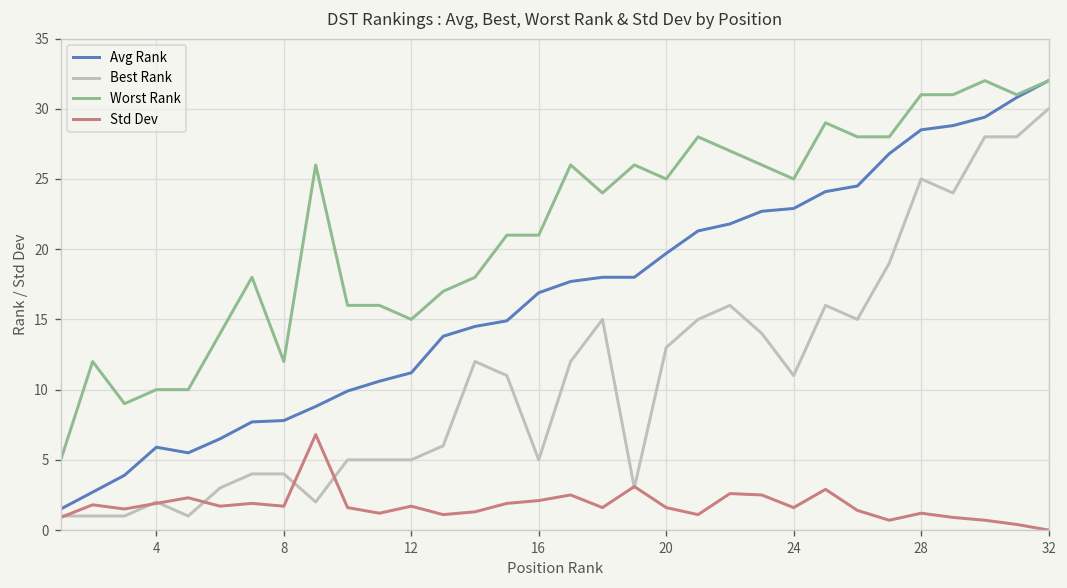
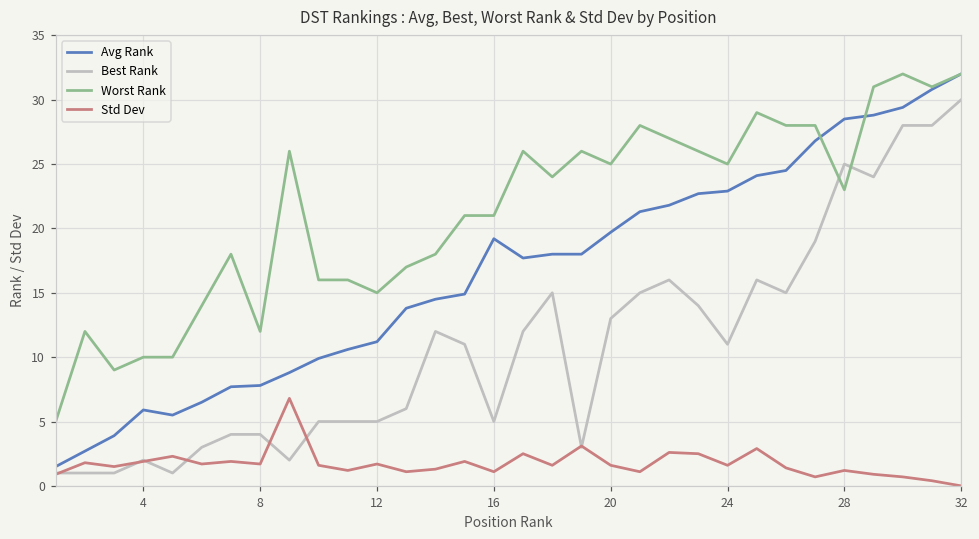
Avg Rank, 16: 16.9 -> 19.2
Std Dev, 16: 2.1 -> 1.1
Worst Rank, 28: 31 -> 23
